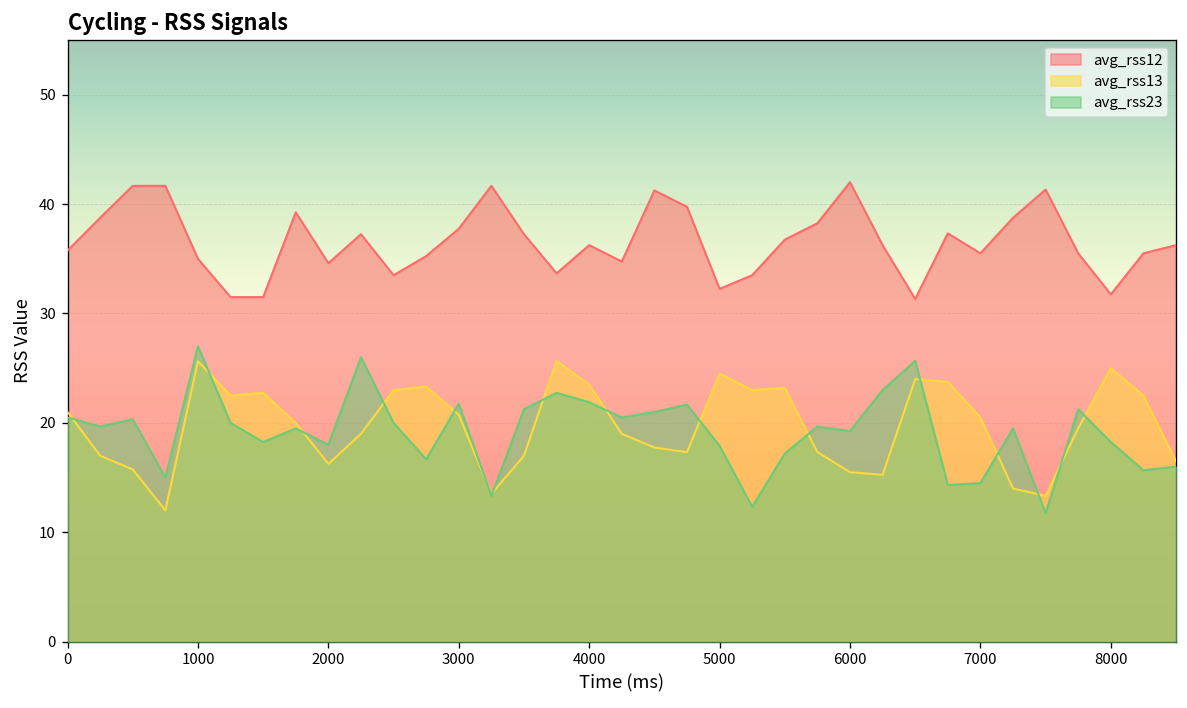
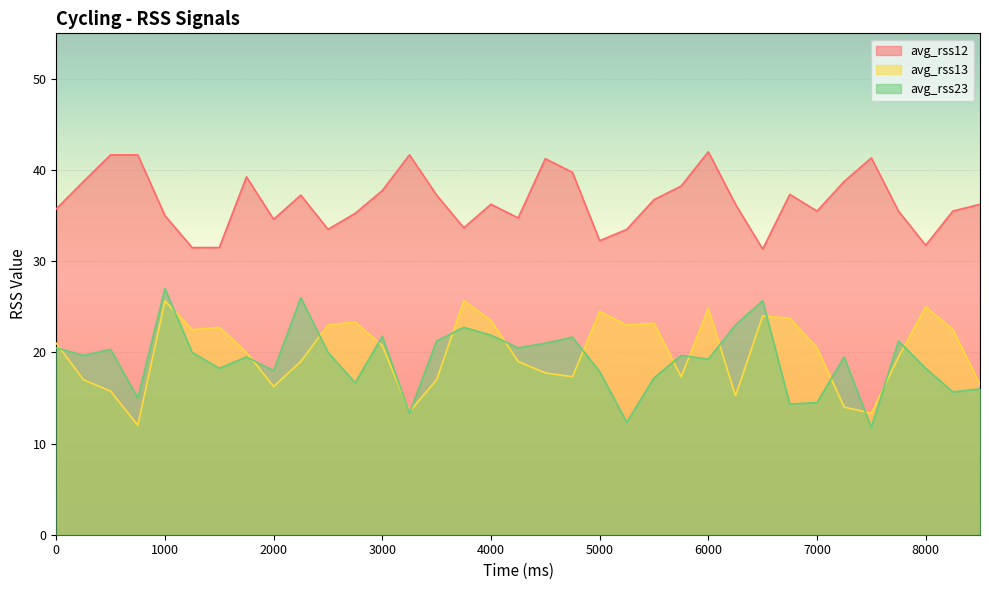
avg_rss13, 6000: 16 -> 25
